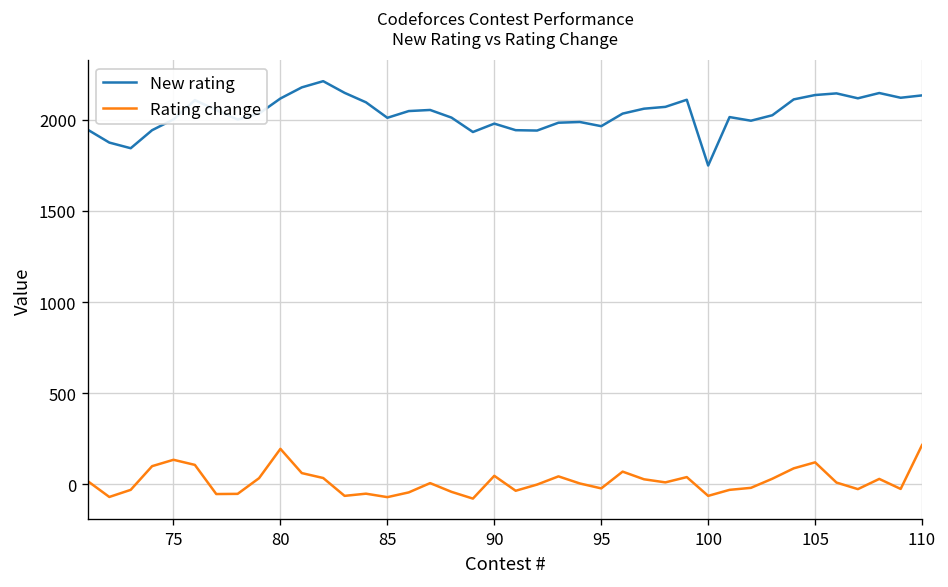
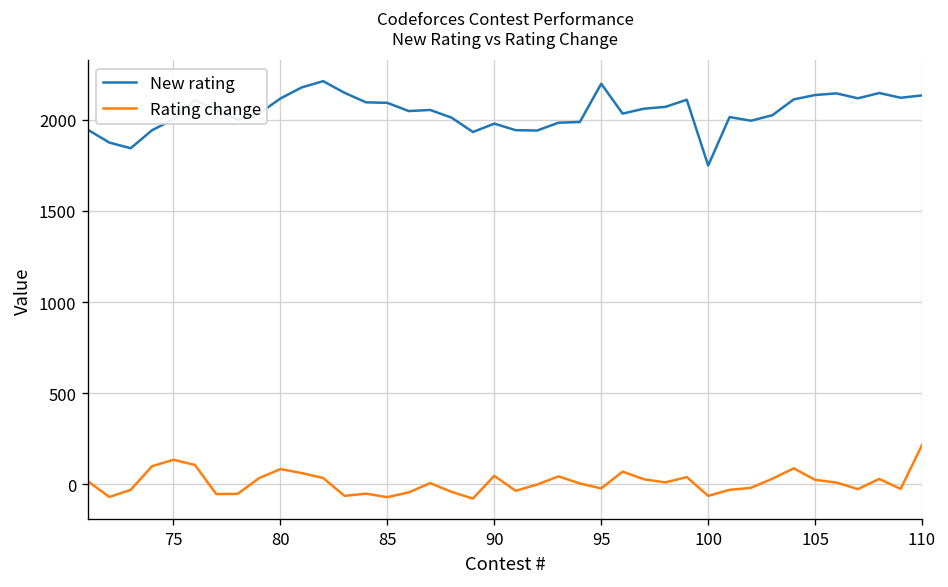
Rating change, 80: 190 -> 80
New rating, 85: 2010 -> 2090
New rating, 95: 1970 -> 2200
Rating change, 105: 120 -> 20
